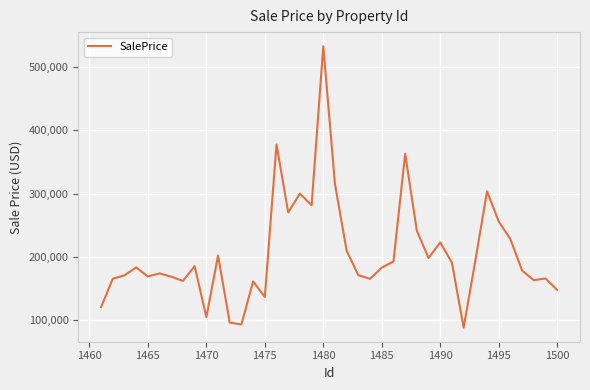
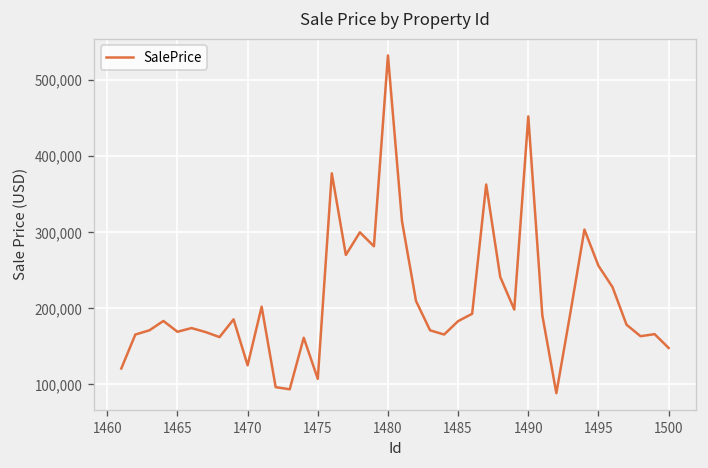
1470: 100,000 -> 130,000
1475: 140,000 -> 110,000
1490: 220,000 -> 450,000
